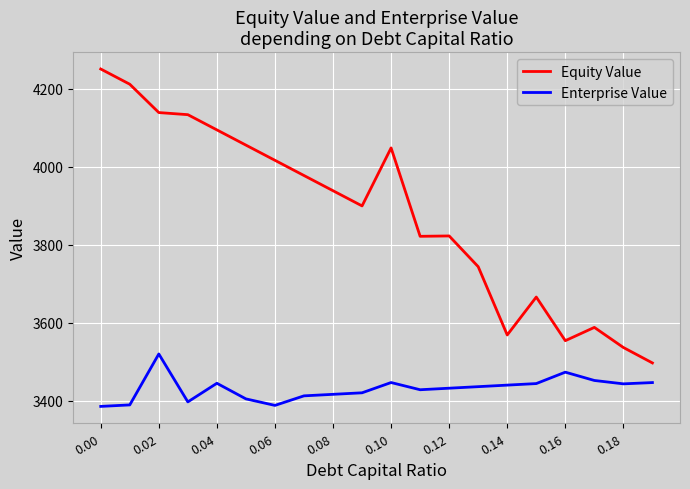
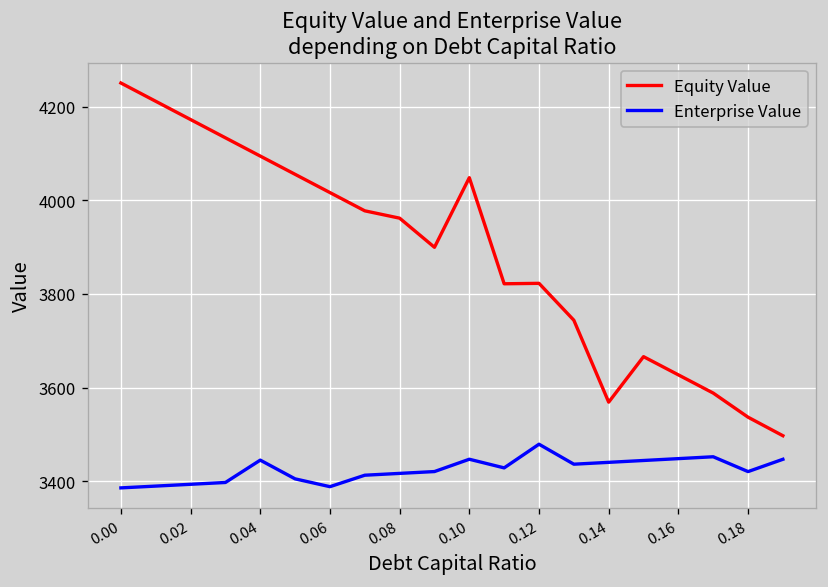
Equity Value, 0.02: 4140 -> 4170
Enterprise Value, 0.02: 3520 -> 3390
Equity Value, 0.08: 3940 -> 3960
Enterprise Value, 0.12: 3430 -> 3480
Equity Value, 0.16: 3550 -> 3630
Enterprise Value, 0.16: 3470 -> 3450
Enterprise Value, 0.18: 3440 -> 3420
